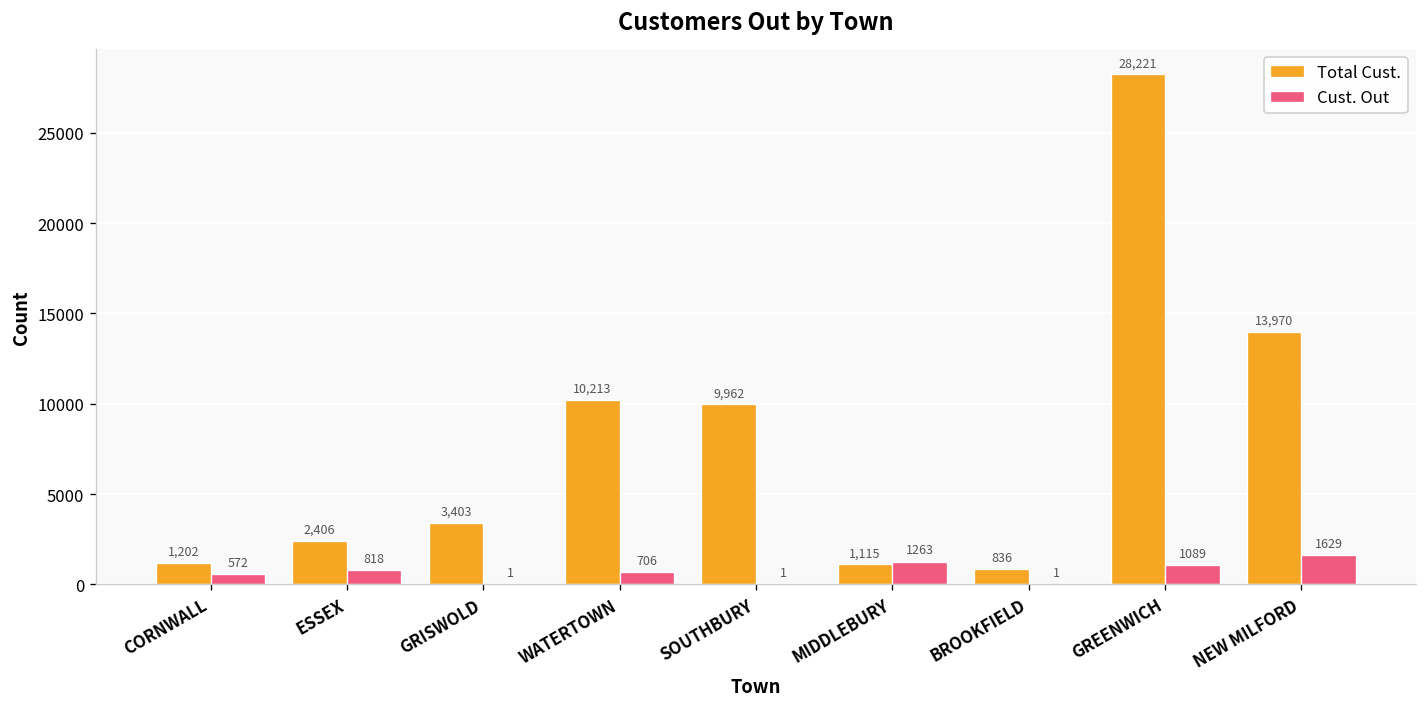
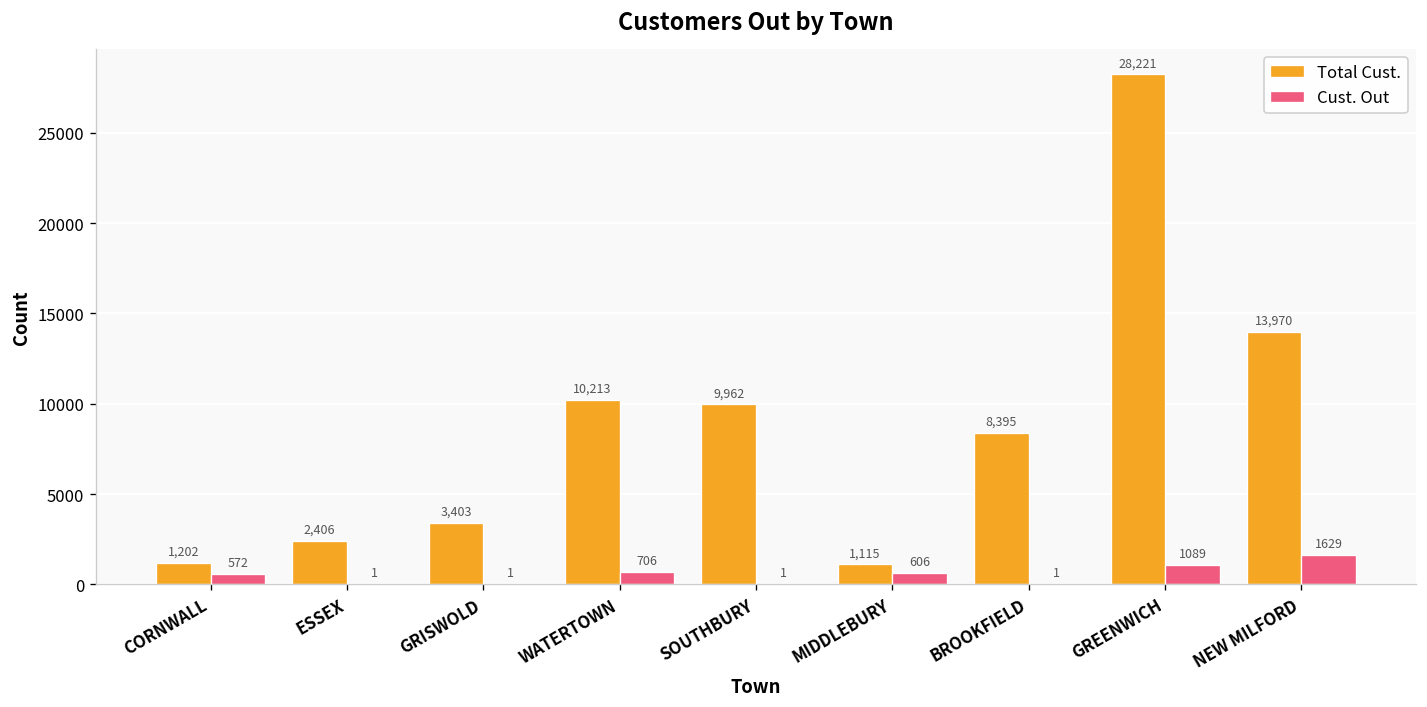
Cust. Out, ESSEX: 818 -> 1
Cust. Out, MIDDLEBURY: 1263 -> 606
Total Cust., BROOKFIELD: 836 -> 8,395
